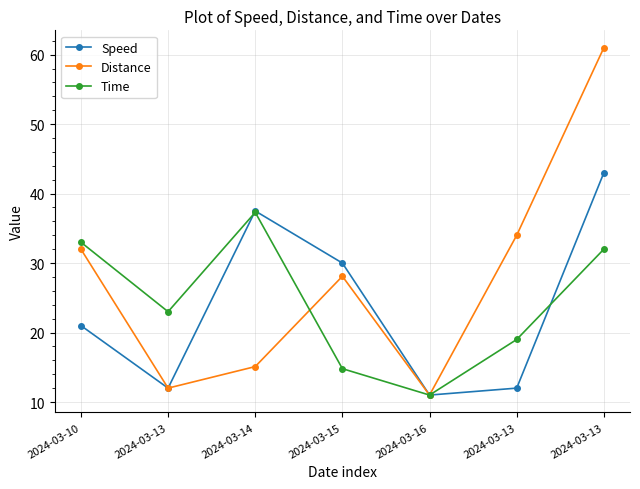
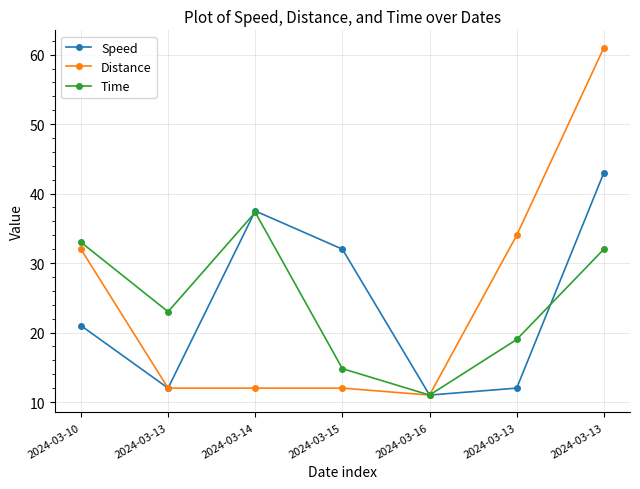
Distance, 2024-03-14: 15 -> 12
Speed, 2024-03-15: 30 -> 32
Distance, 2024-03-15: 28 -> 12
